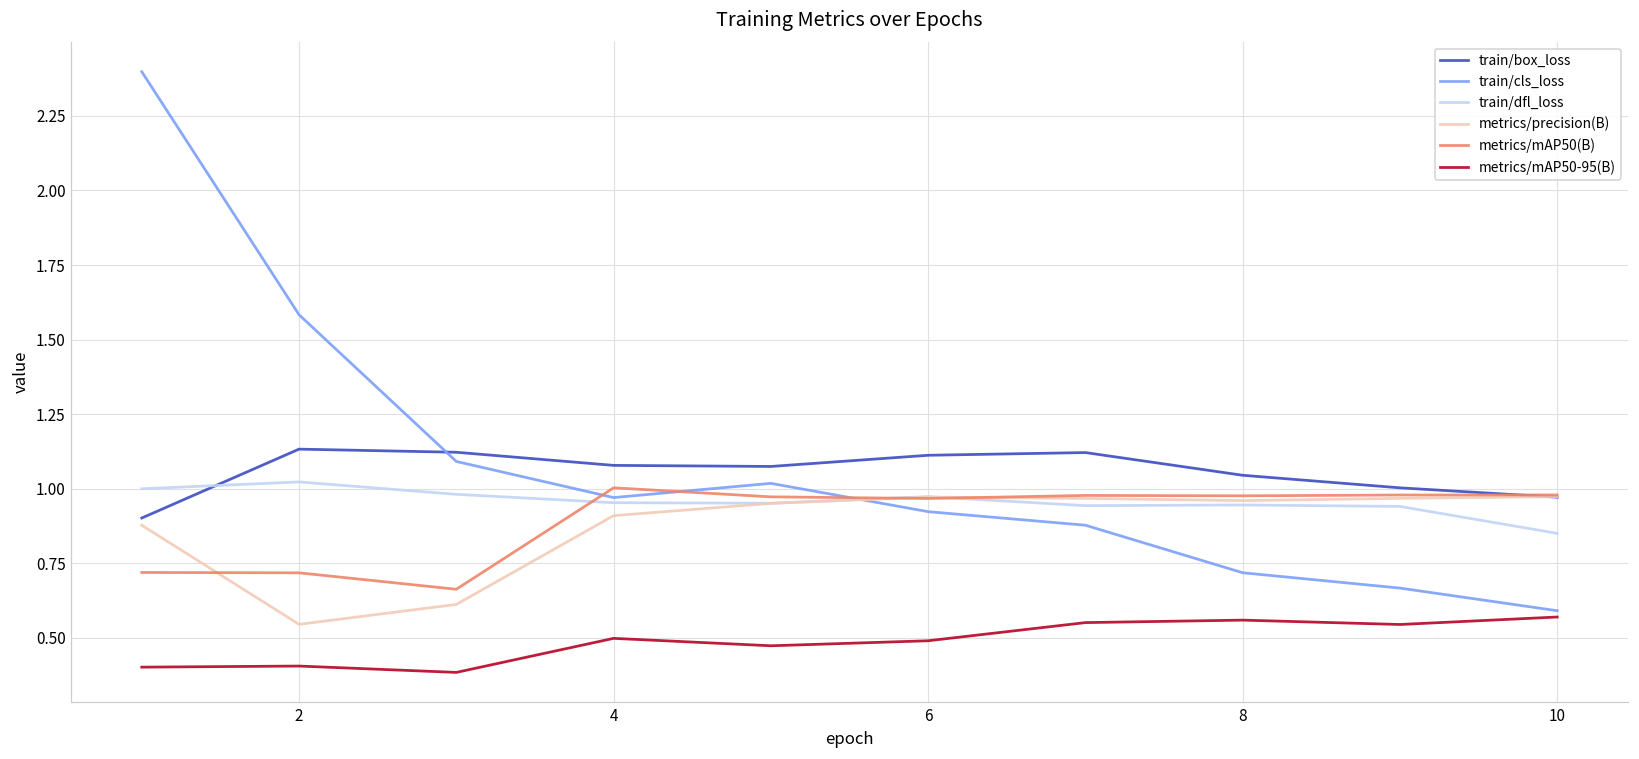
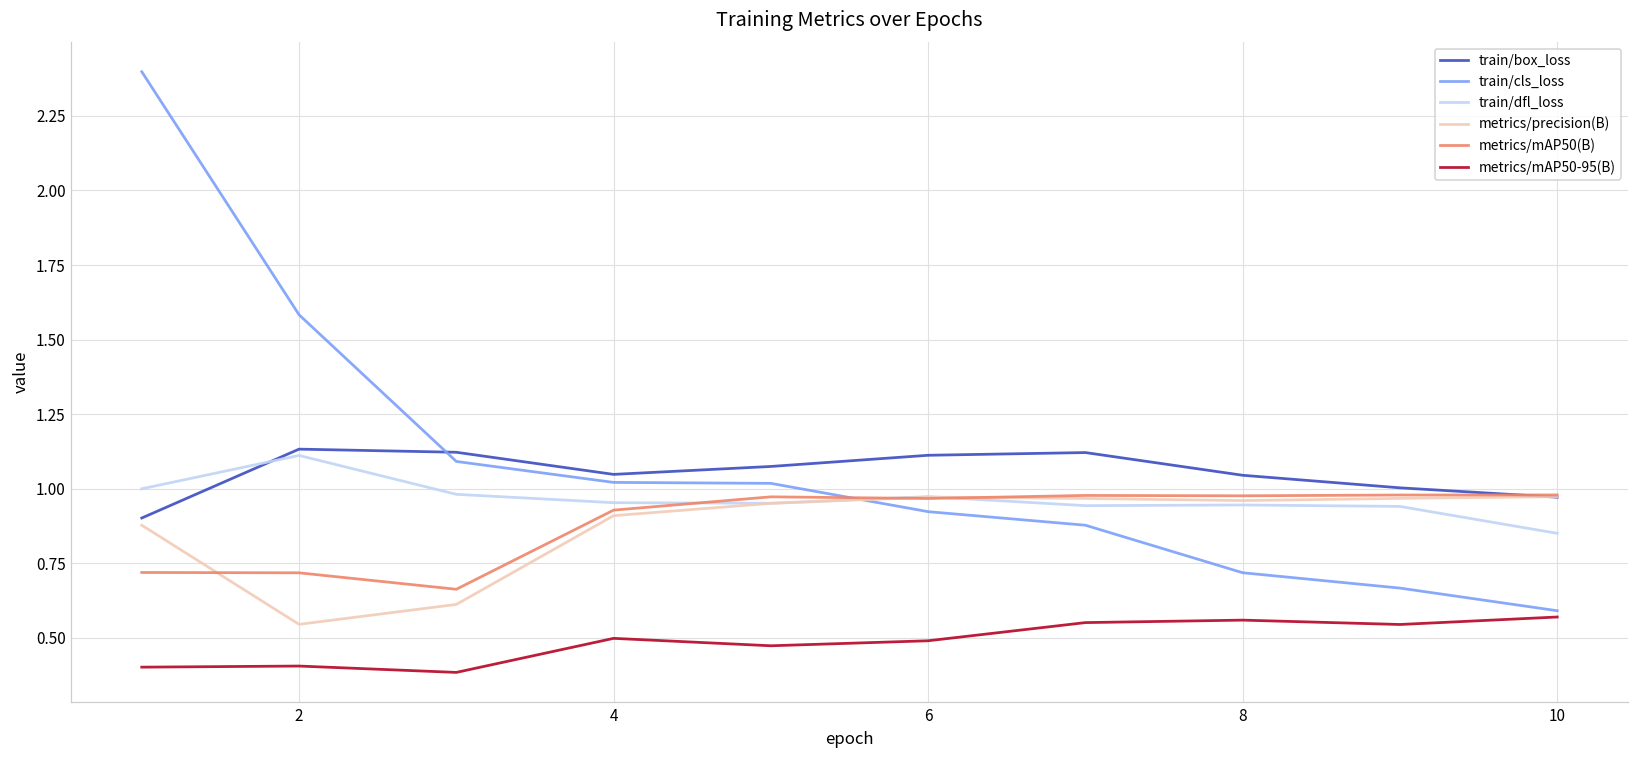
train/dfl_loss, 2: 1.02 -> 1.11
train/box_loss, 4: 1.08 -> 1.05
train/cls_loss, 4: 0.97 -> 1.02
metrics/mAP50(B), 4: 1.00 -> 0.93
